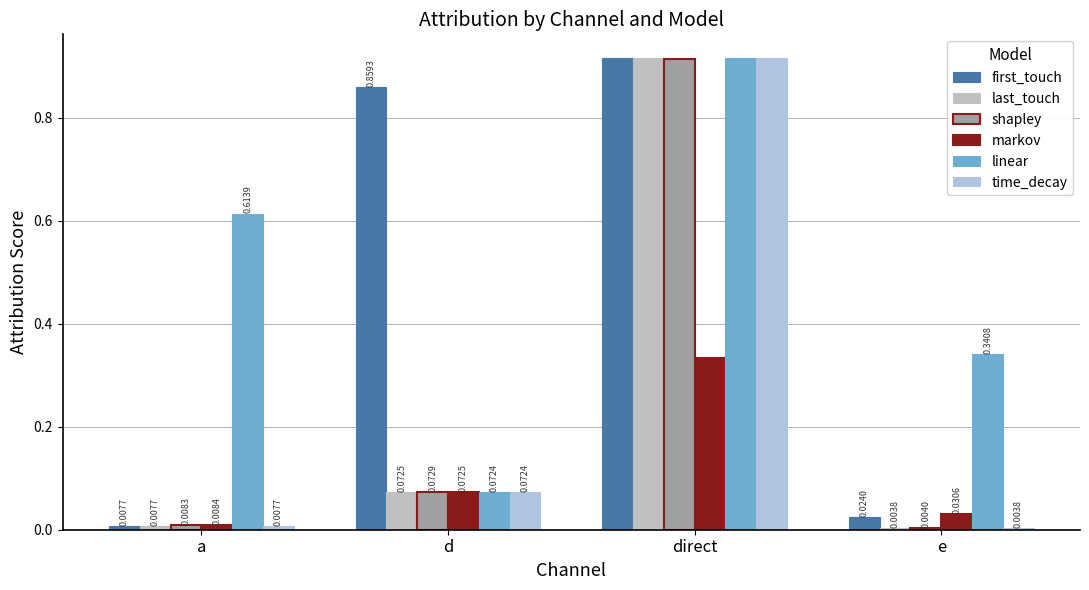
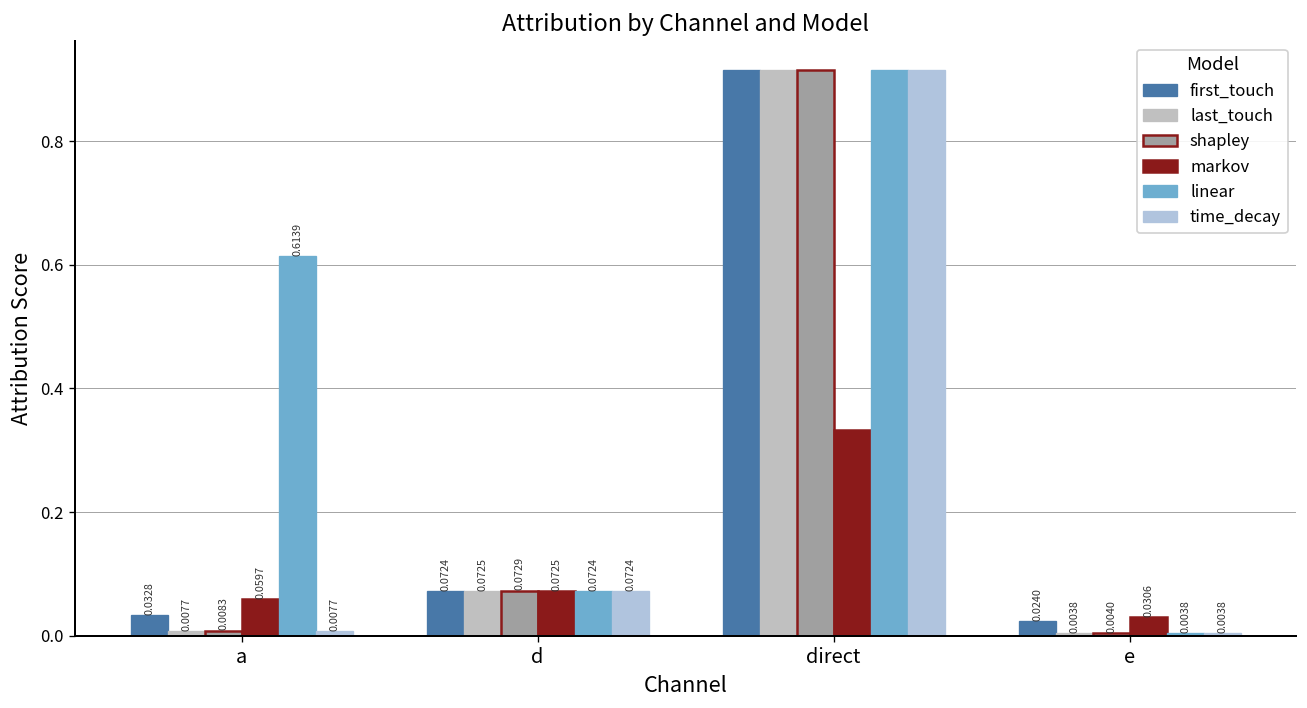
first_touch, a: 0.0077 -> 0.0328
markov, a: 0.0084 -> 0.0597
first_touch, d: 0.8593 -> 0.0724
linear, e: 0.3408 -> 0.0038
